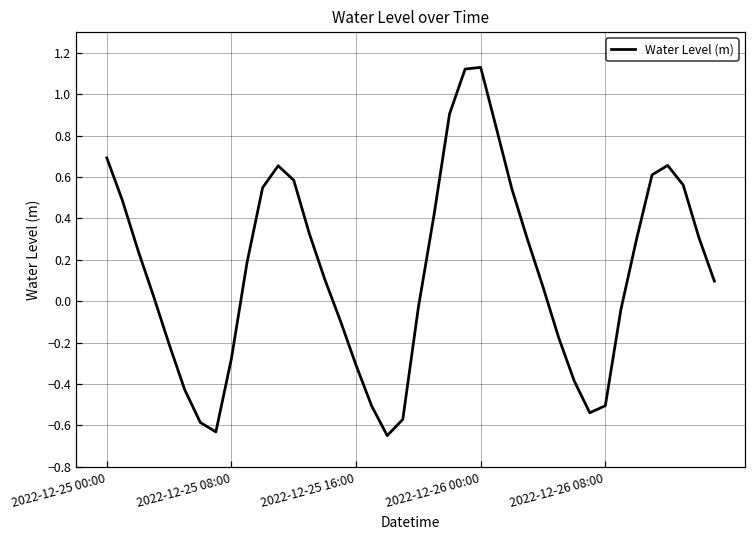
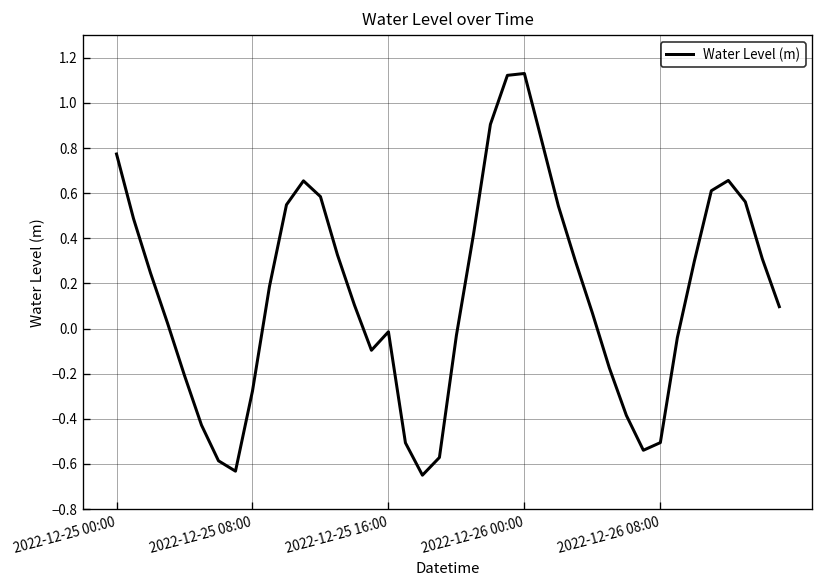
2022-12-25 00:00: 0.69 -> 0.77
2022-12-25 16:00: -0.31 -> -0.01
